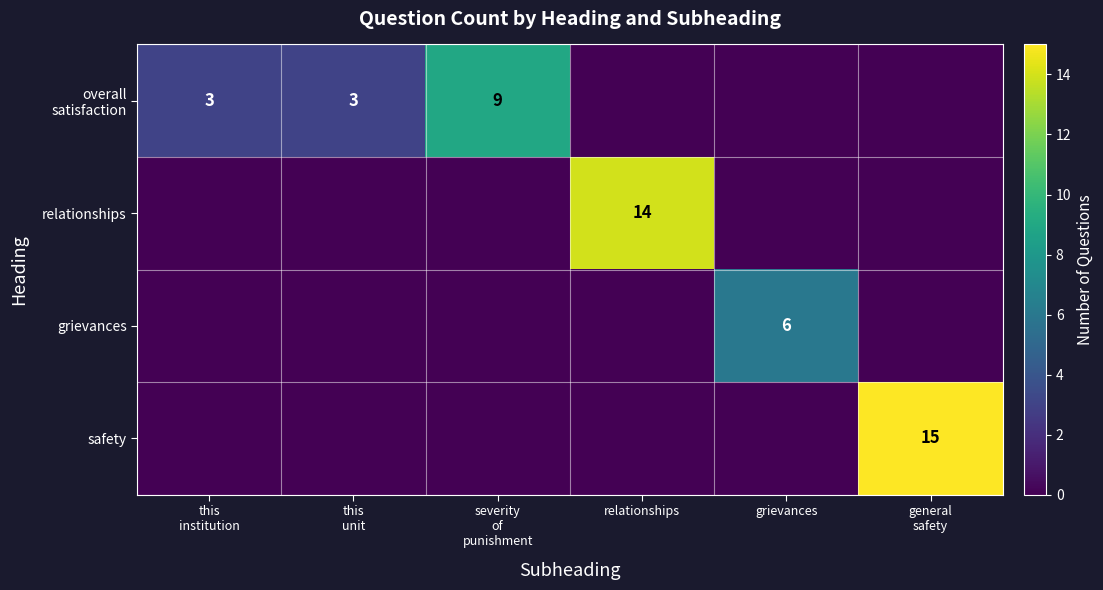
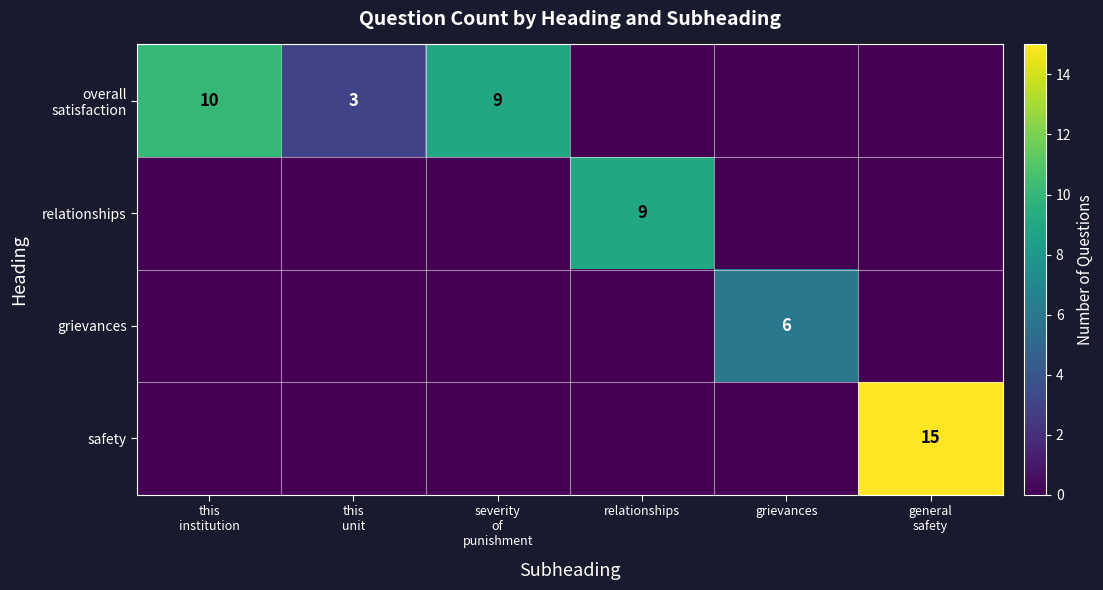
overall satisfaction, this institution: 3 -> 10
relationships, relationships: 14 -> 9
